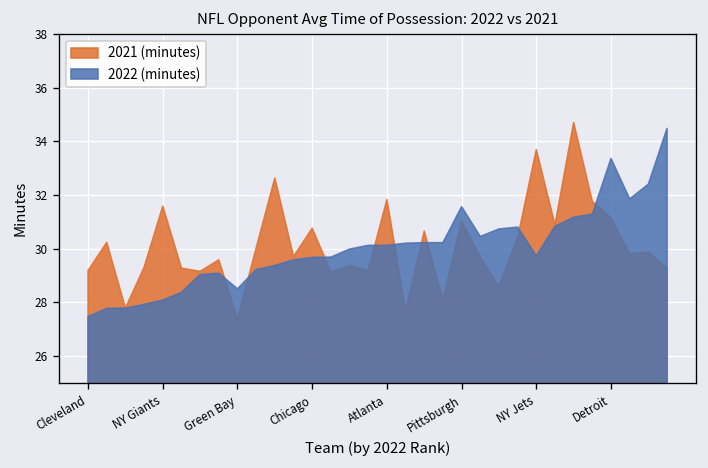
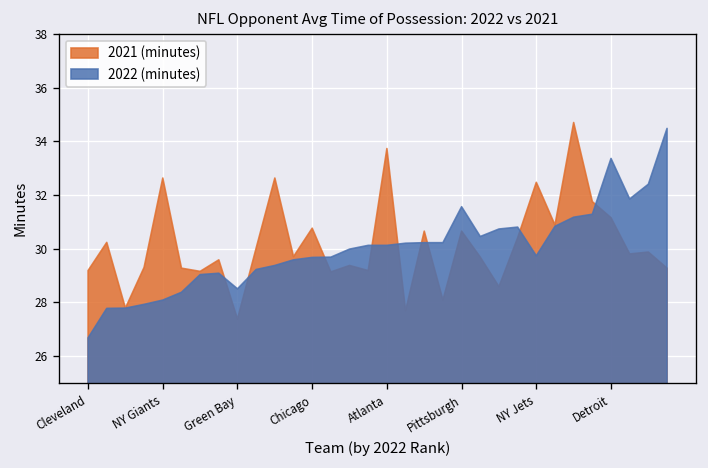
2022 (minutes), Cleveland: 27.5 -> 26.7
2021 (minutes), NY Giants: 31.6 -> 32.6
2021 (minutes), Atlanta: 31.8 -> 33.7
2021 (minutes), Pittsburgh: 31.0 -> 30.7
2021 (minutes), NY Jets: 33.7 -> 32.5
